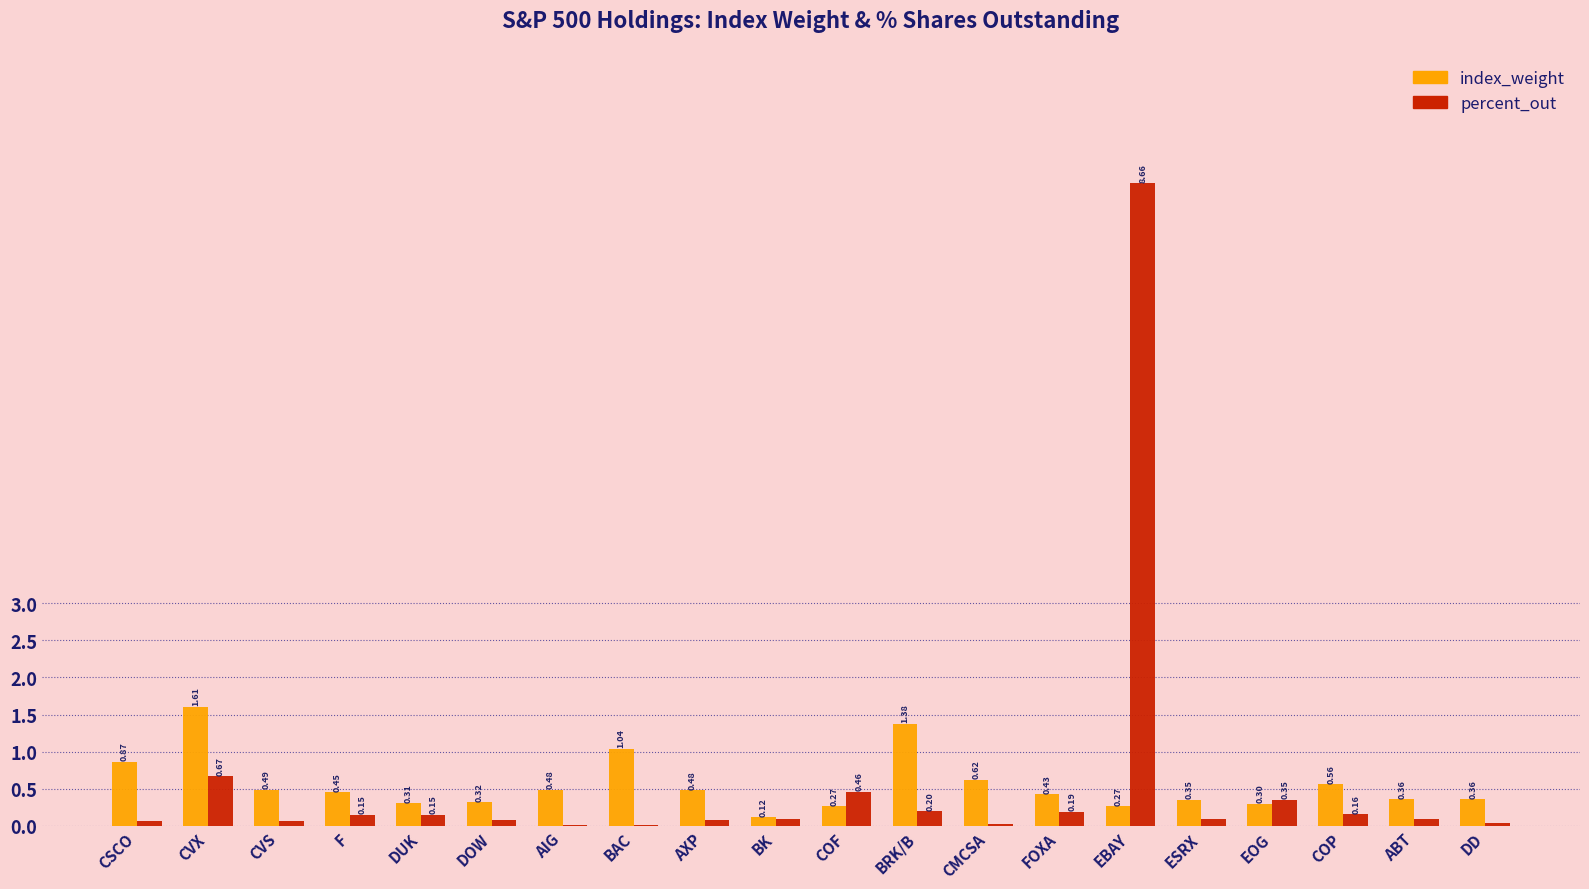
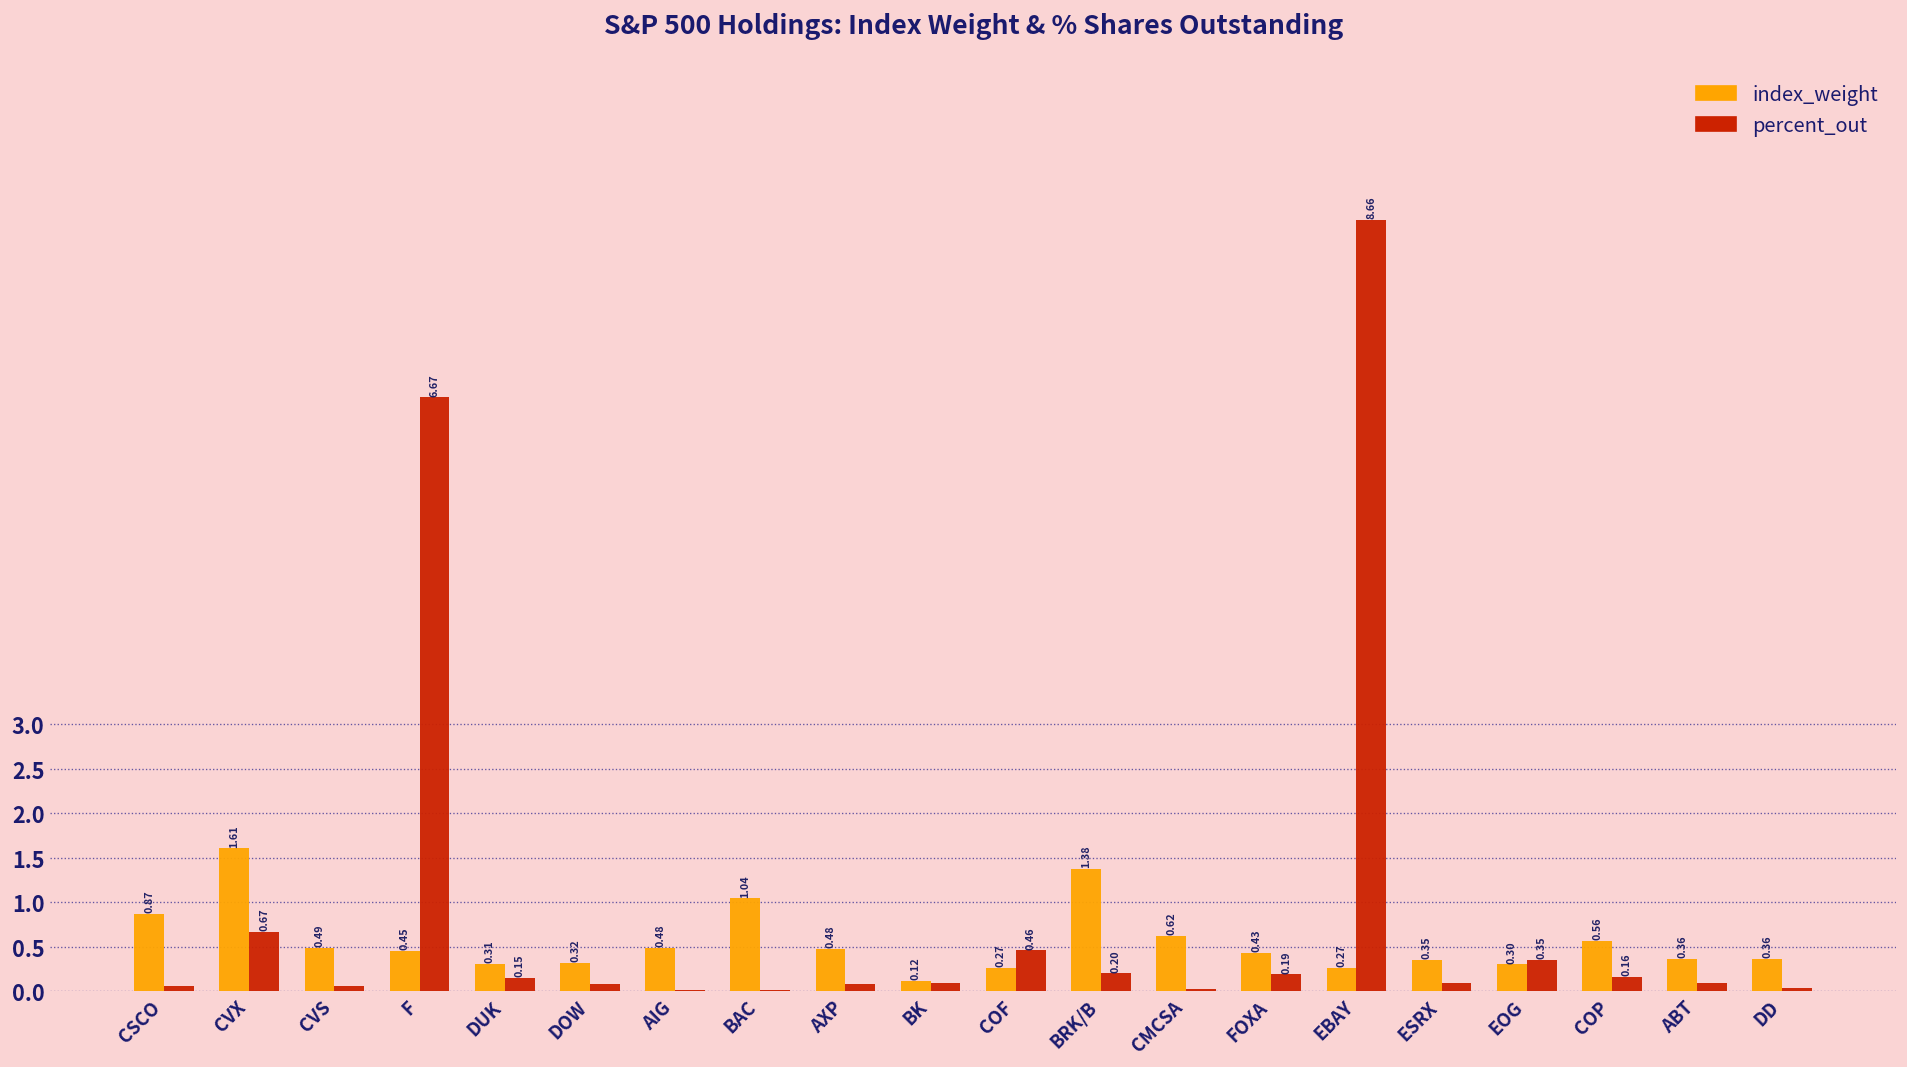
percent_out, F: 0.15 -> 6.67
